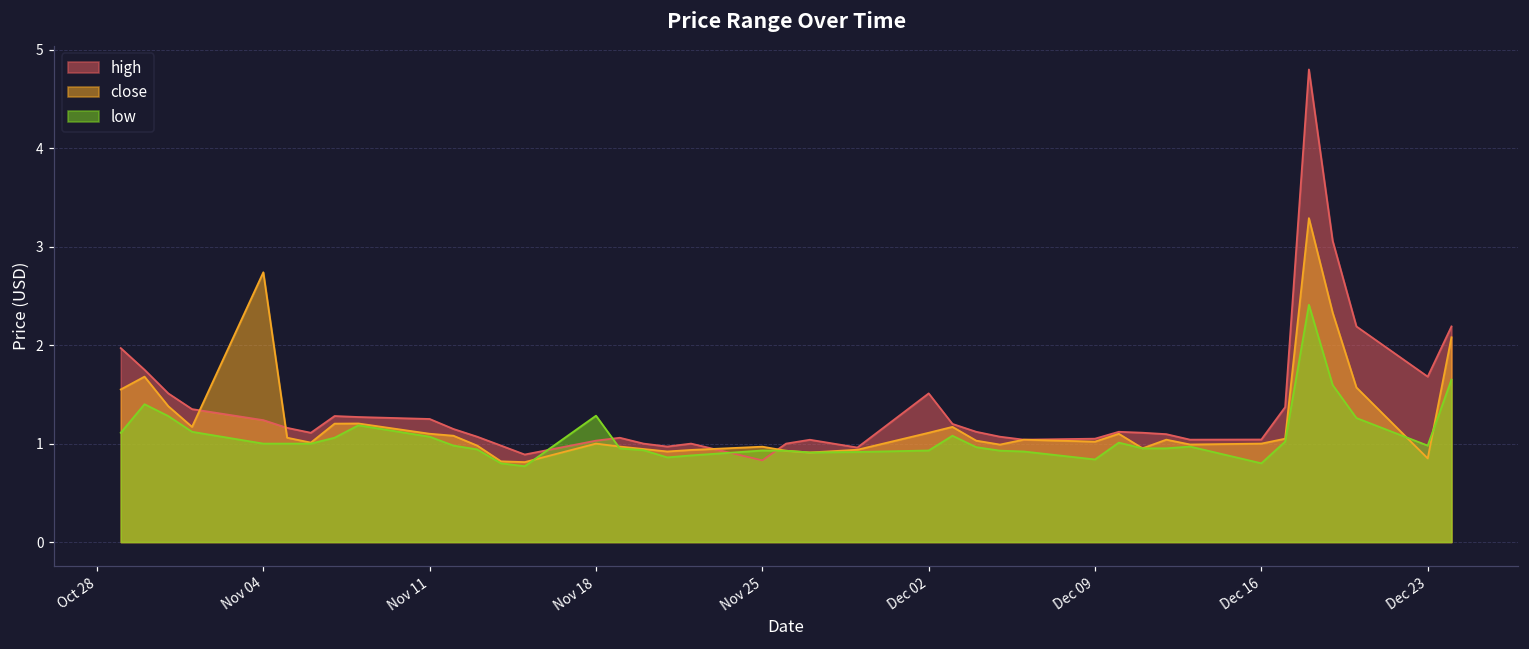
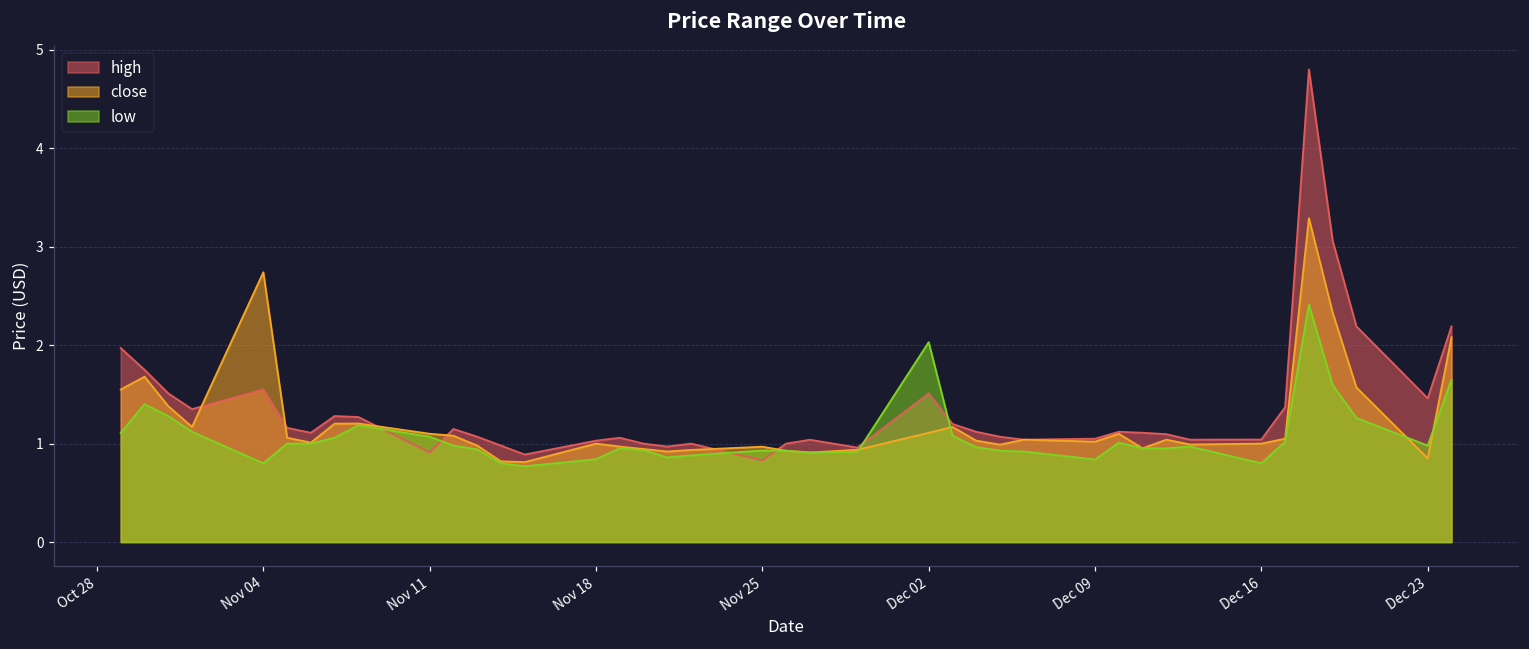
high, Nov 04: 1.2 -> 1.6
low, Nov 04: 1.0 -> 0.8
high, Nov 11: 1.3 -> 0.9
low, Nov 18: 1.3 -> 0.8
low, Dec 02: 0.9 -> 2.0
high, Dec 23: 1.7 -> 1.5
